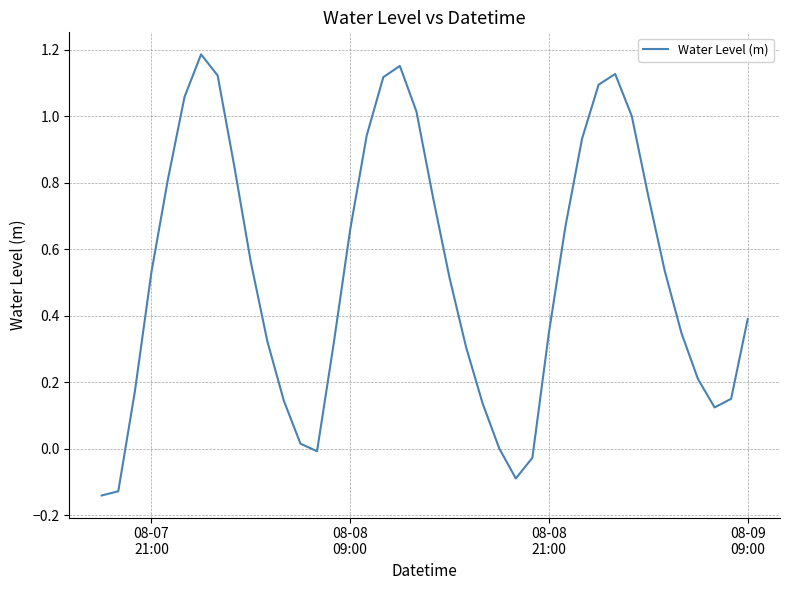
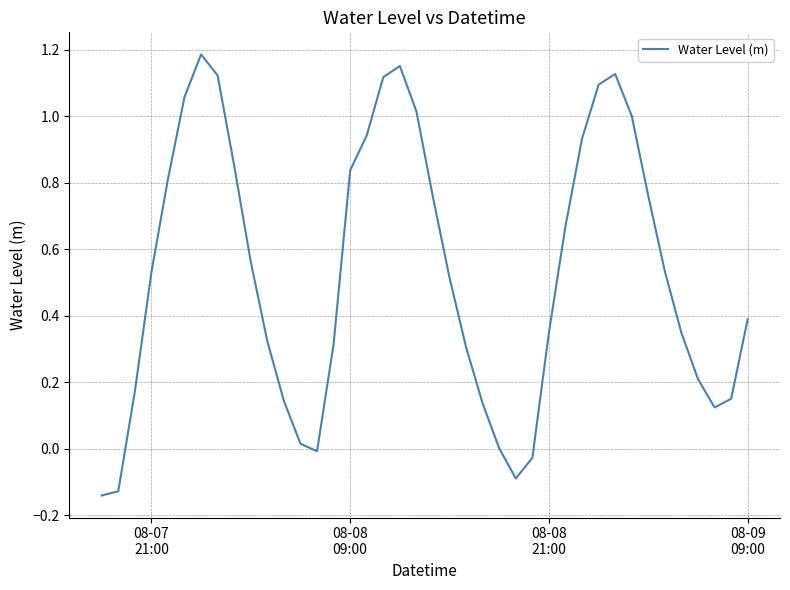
08-08 09:00: 0.66 -> 0.84
